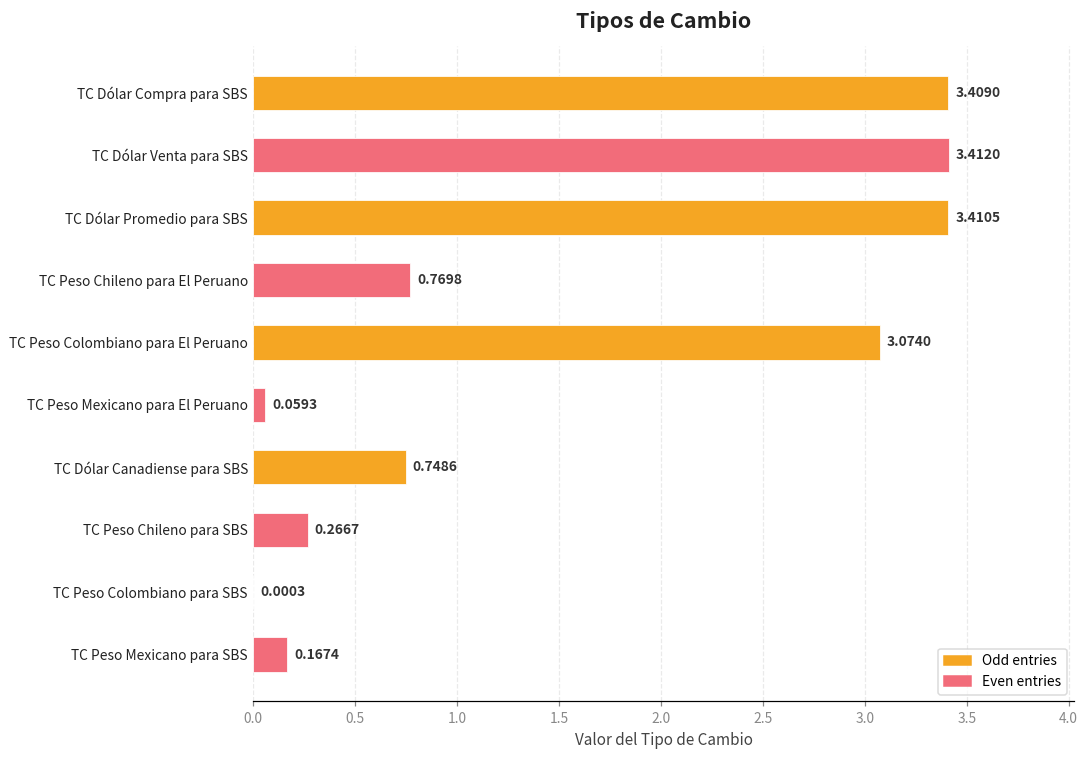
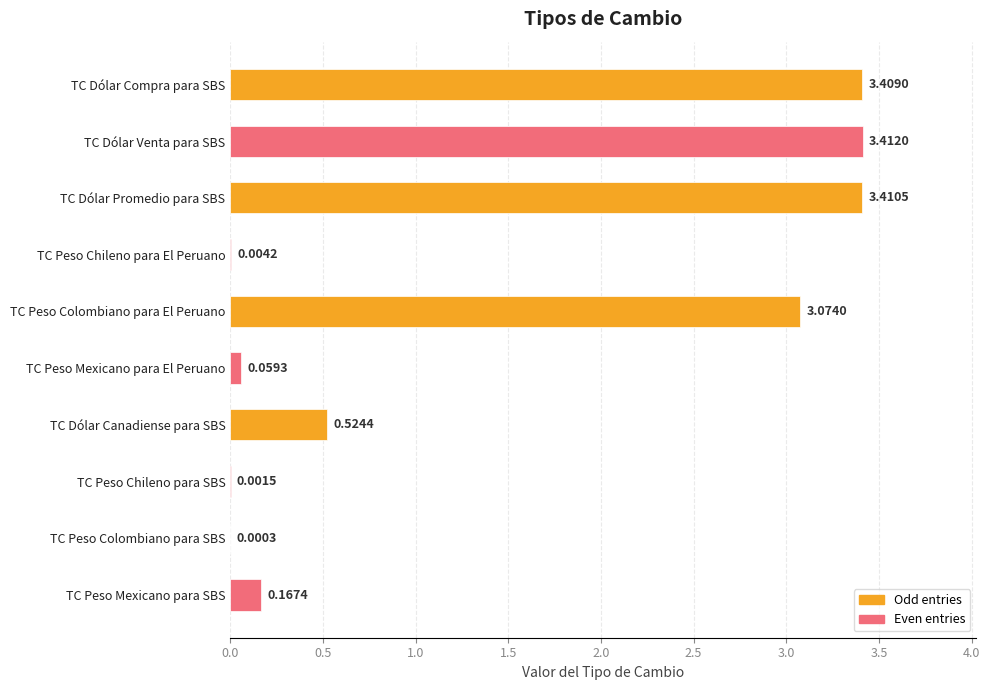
TC Peso Chileno para El Peruano: 0.7698 -> 0.0042
TC Dólar Canadiense para SBS: 0.7486 -> 0.5244
TC Peso Chileno para SBS: 0.2667 -> 0.0015
